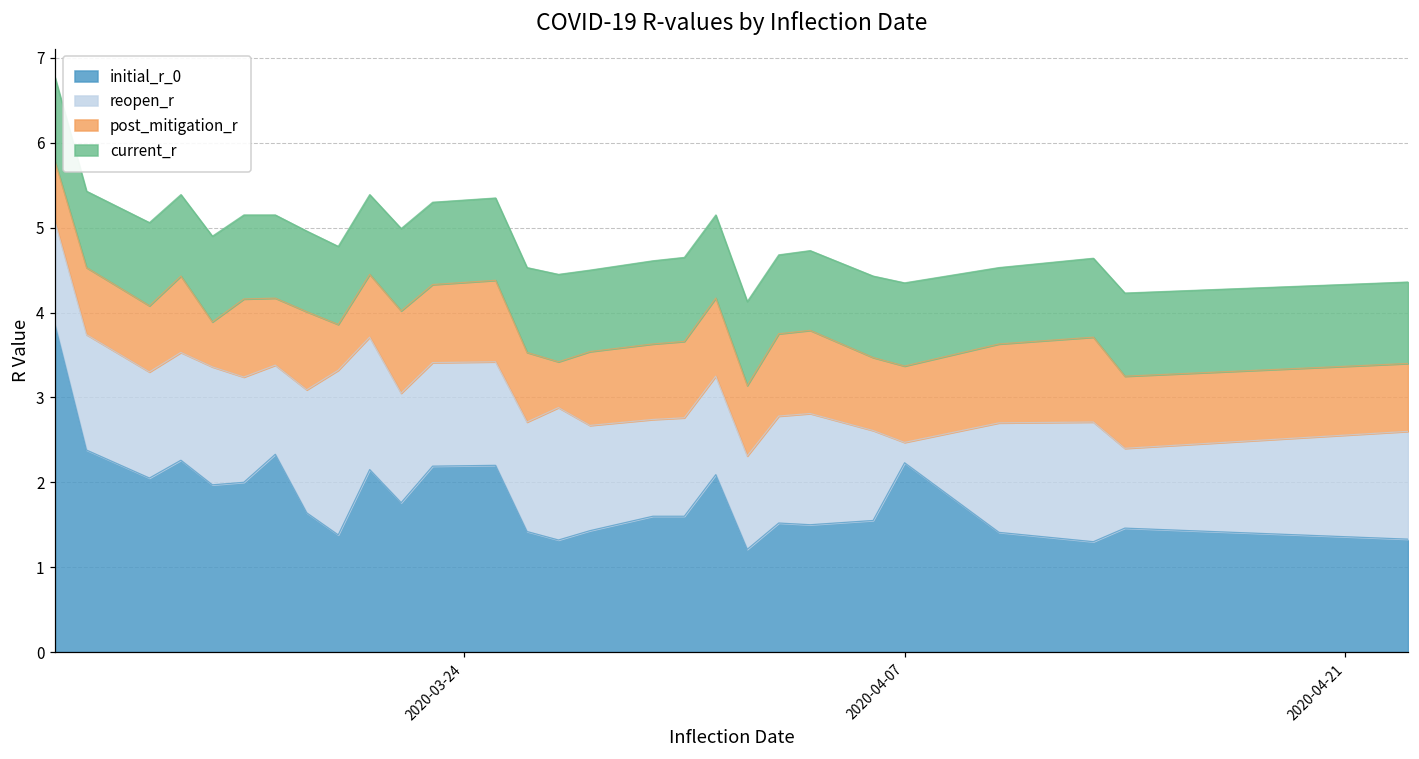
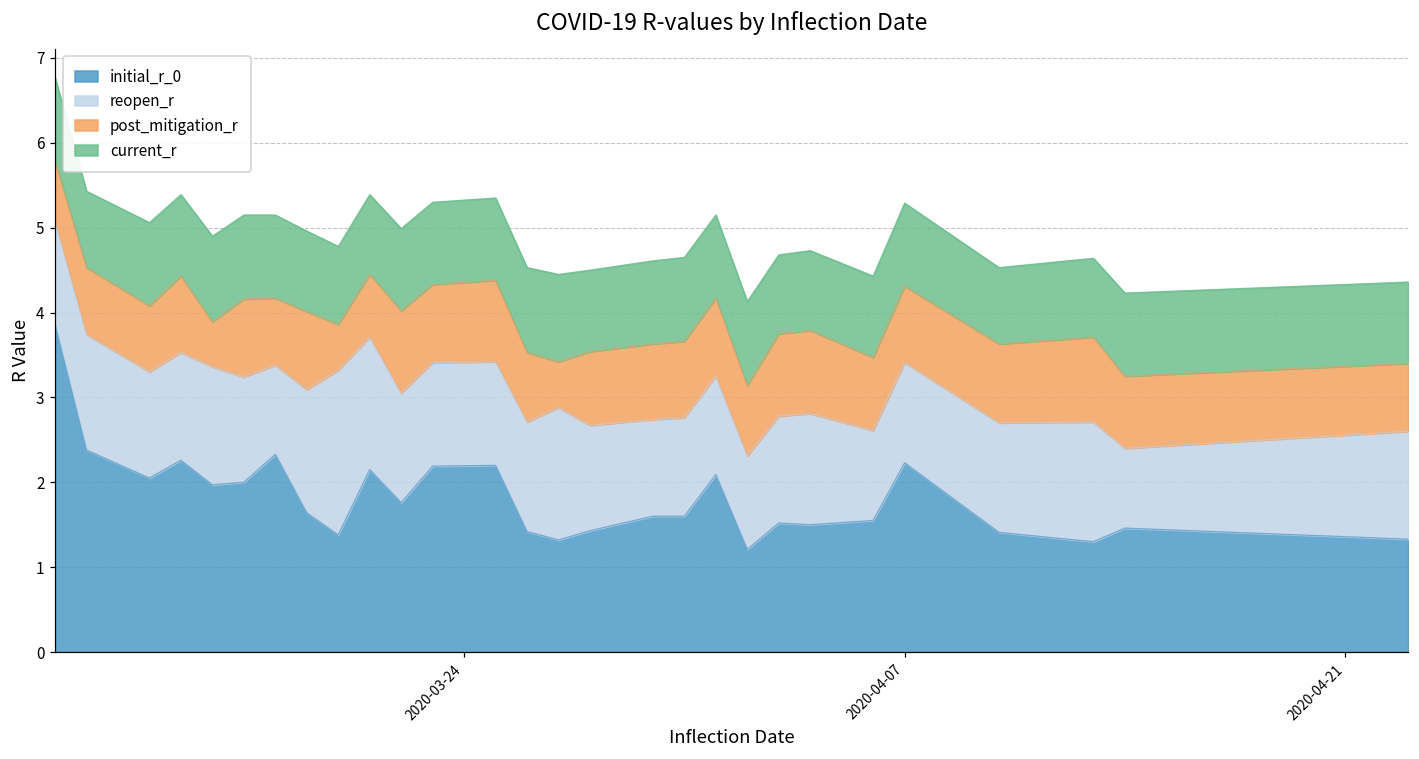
reopen_r, 2020-04-07: 0.2 -> 1.2
